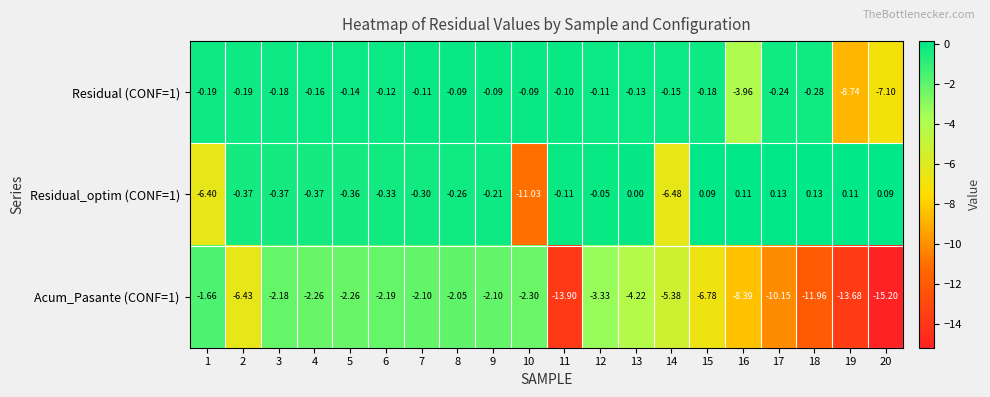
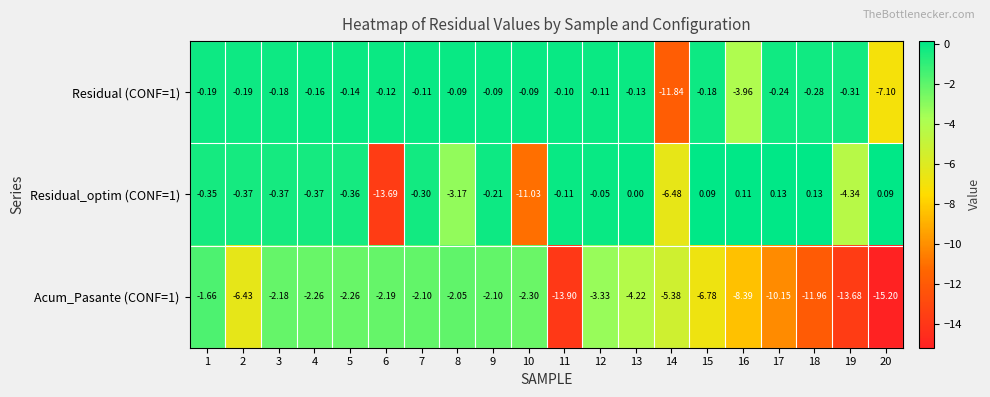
Residual (CONF=1), 14: -0.15 -> -11.84
Residual (CONF=1), 19: -8.74 -> -0.31
Residual_optim (CONF=1), 1: -6.40 -> -0.35
Residual_optim (CONF=1), 6: -0.33 -> -13.69
Residual_optim (CONF=1), 8: -0.26 -> -3.17
Residual_optim (CONF=1), 19: 0.11 -> -4.34
